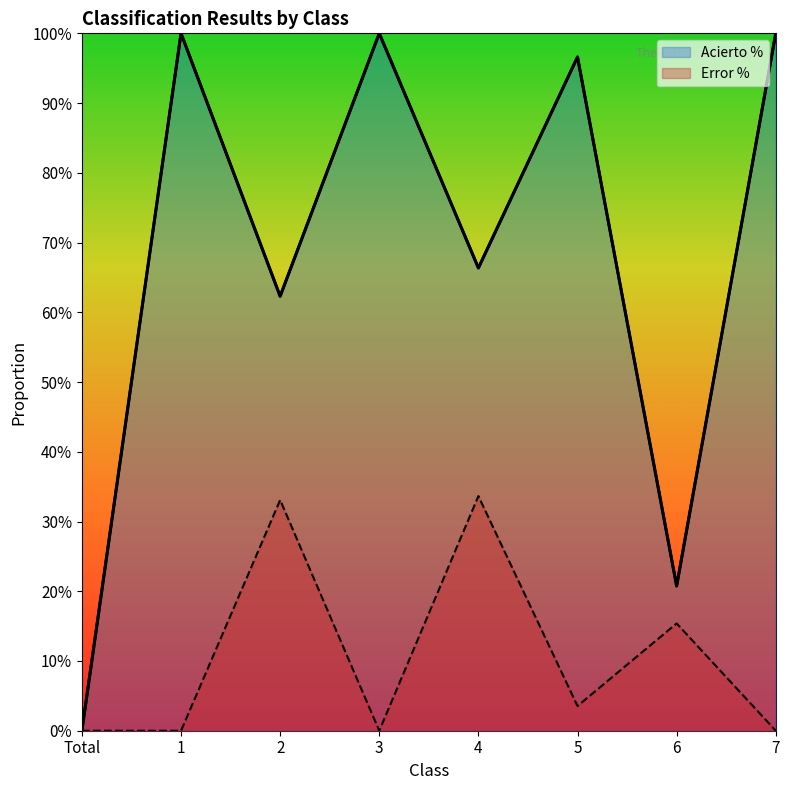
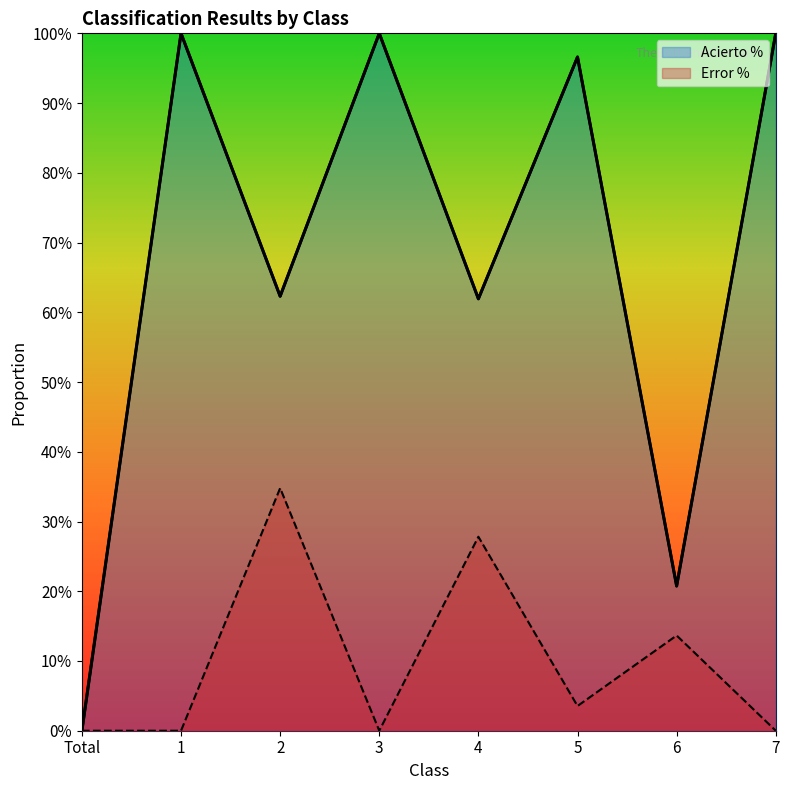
Error %, 2: 33% -> 35%
Acierto %, 4: 66% -> 62%
Error %, 4: 34% -> 28%
Error %, 6: 15% -> 14%
